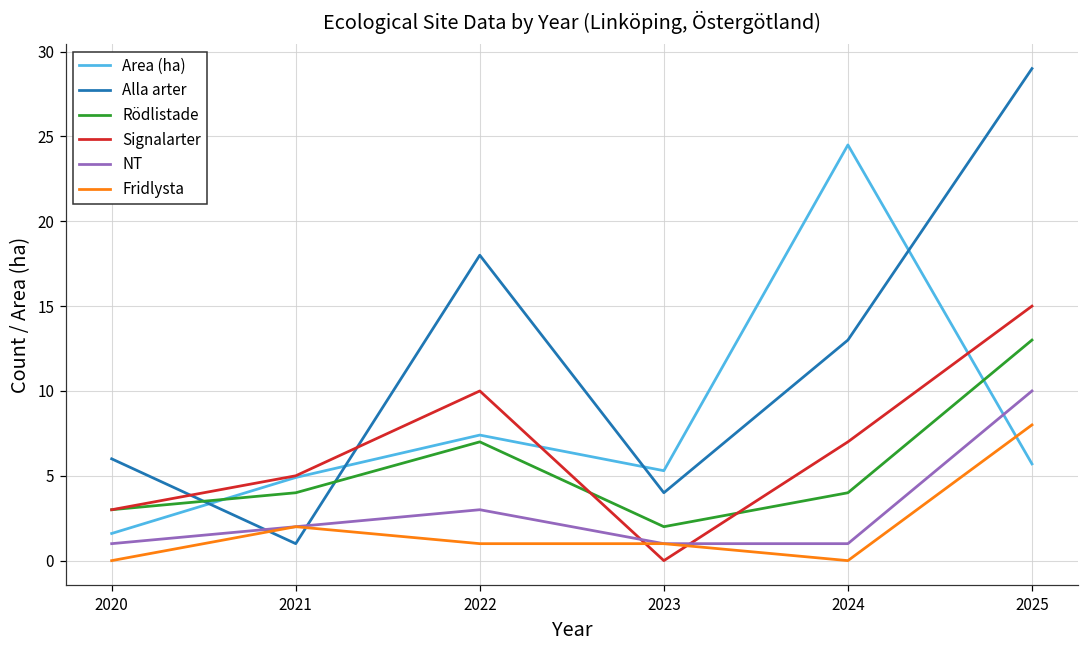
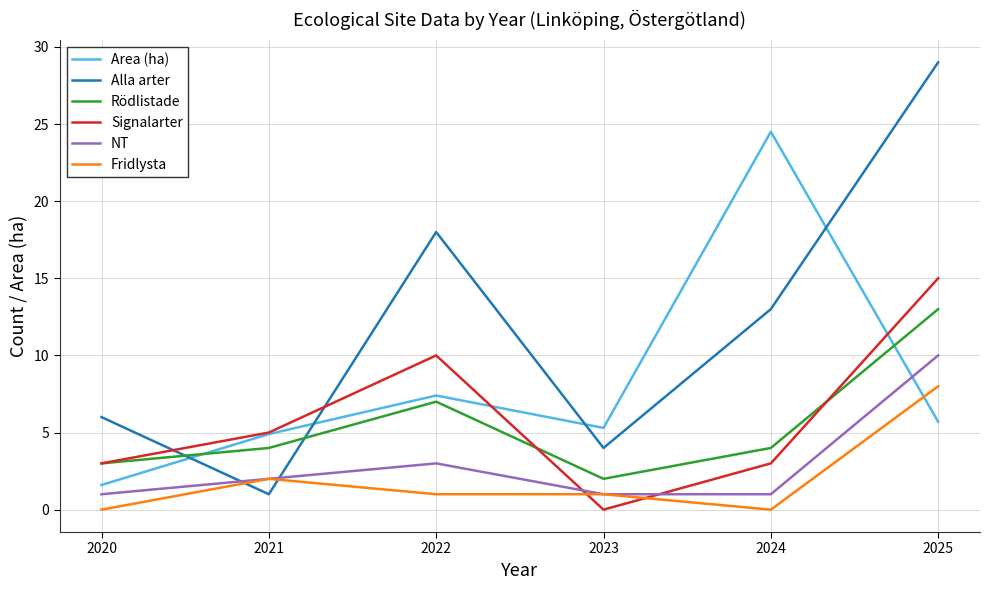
Signalarter, 2024: 7 -> 3
